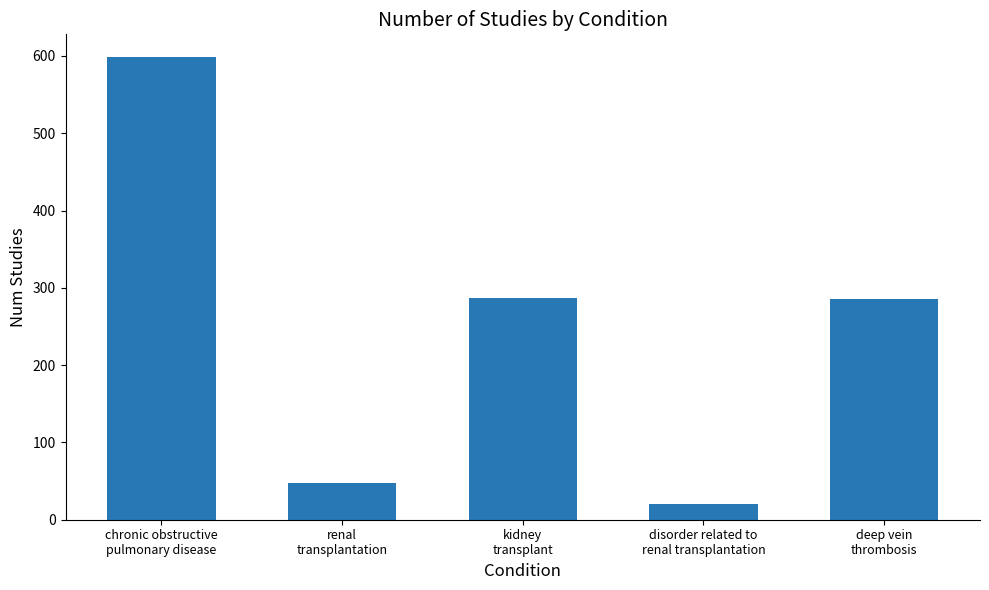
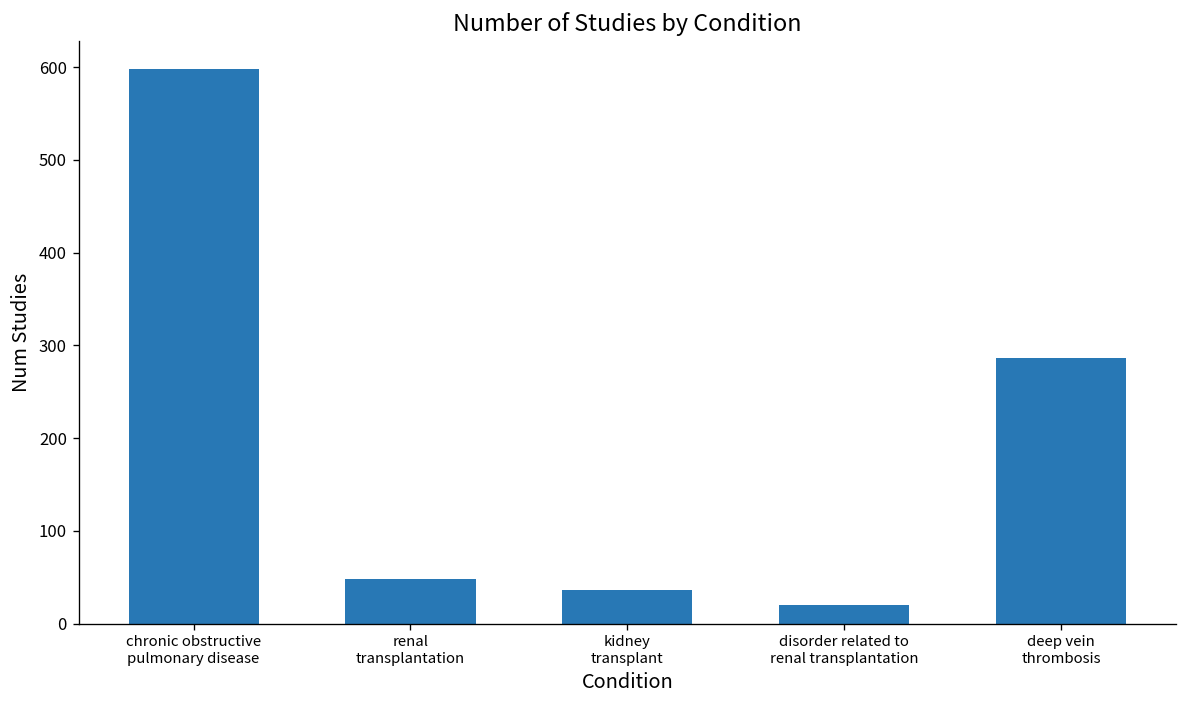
kidney transplant: 290 -> 40
